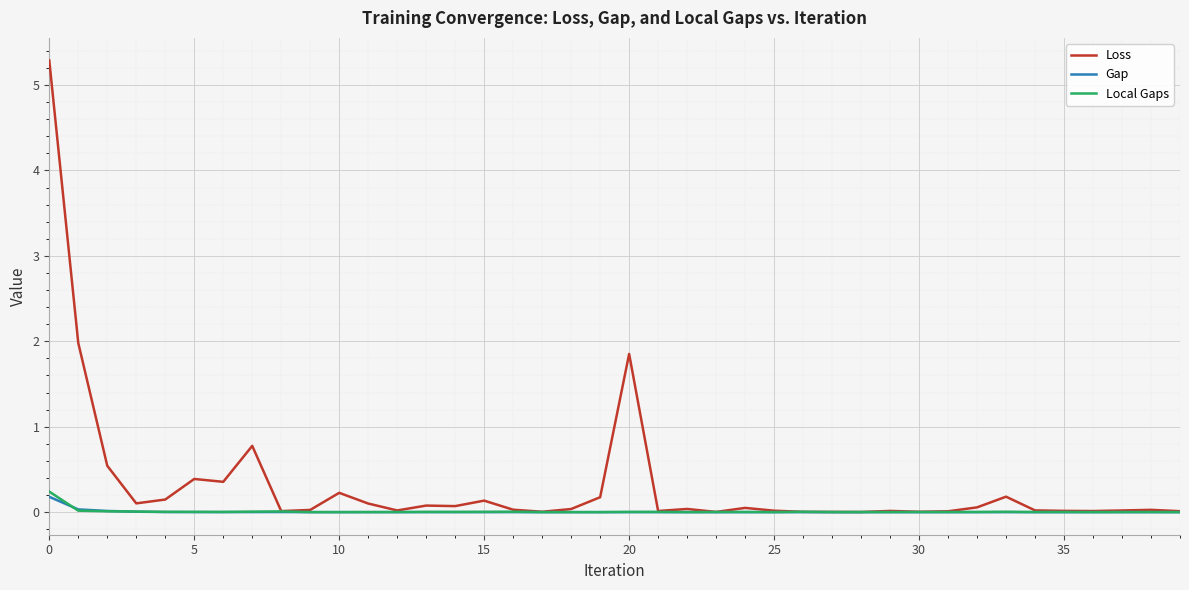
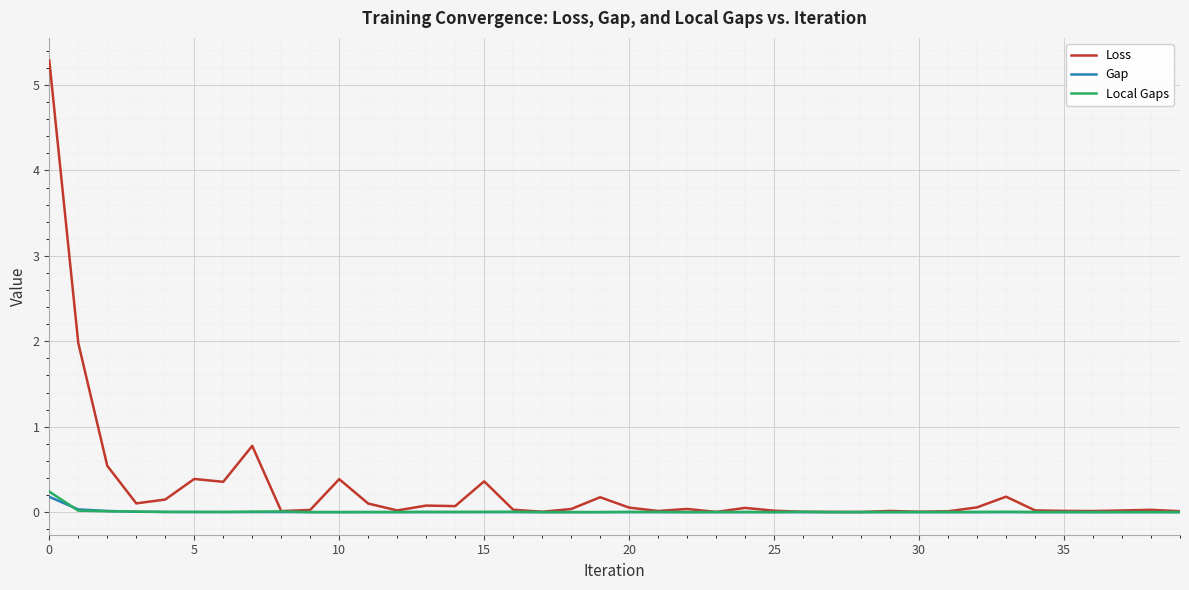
Loss, 10: 0.2 -> 0.4
Loss, 15: 0.1 -> 0.4
Loss, 20: 1.9 -> 0.1
